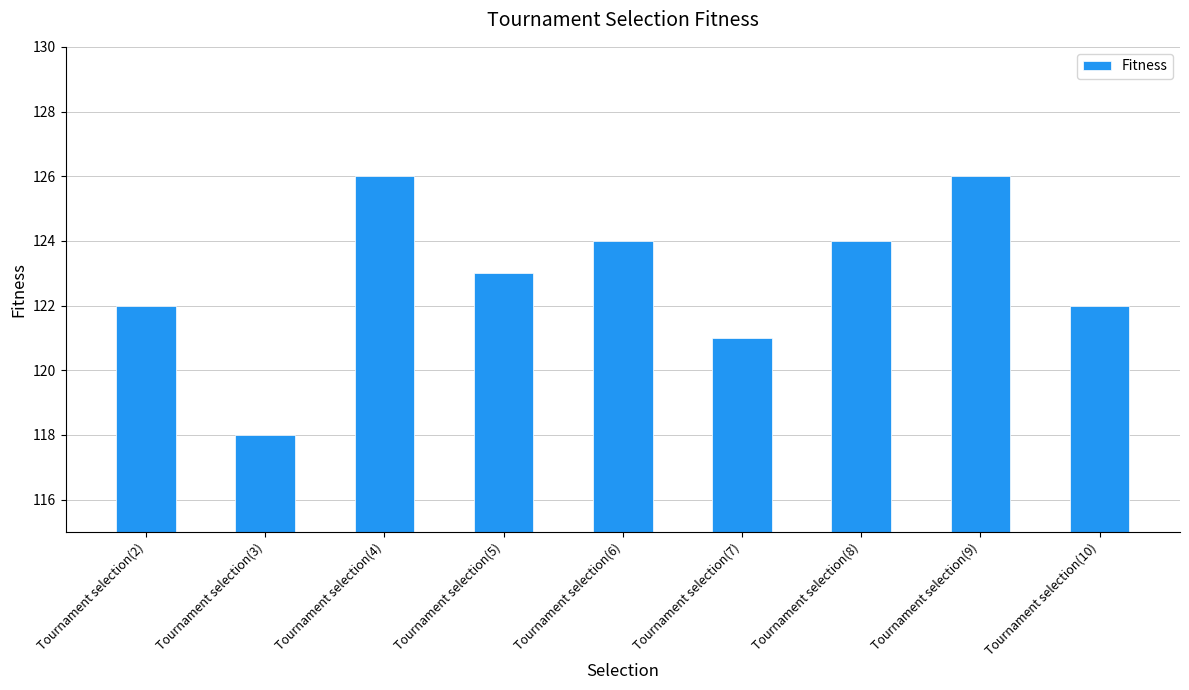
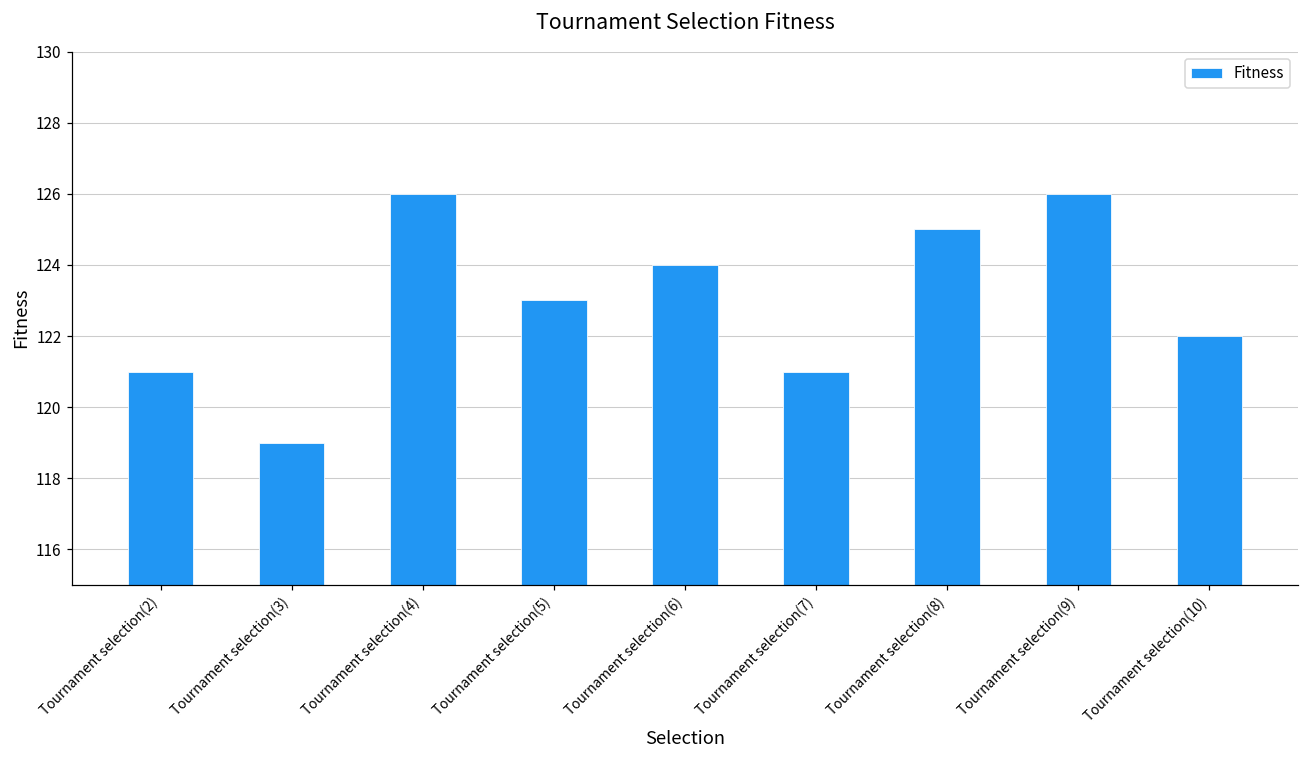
Tournament selection(2): 122 -> 121
Tournament selection(3): 118 -> 119
Tournament selection(8): 124 -> 125
